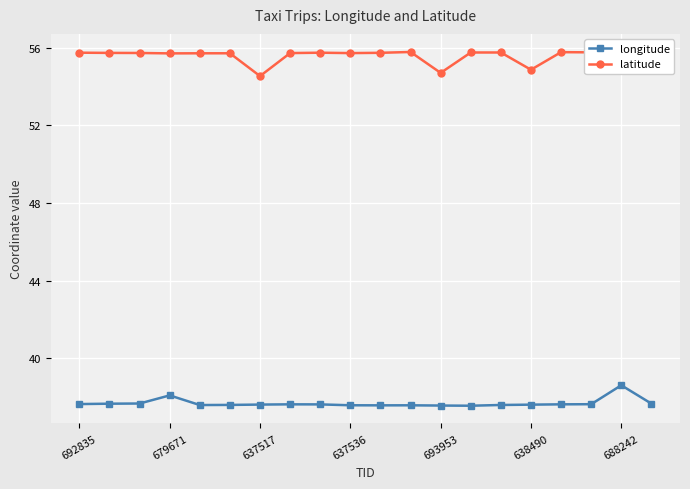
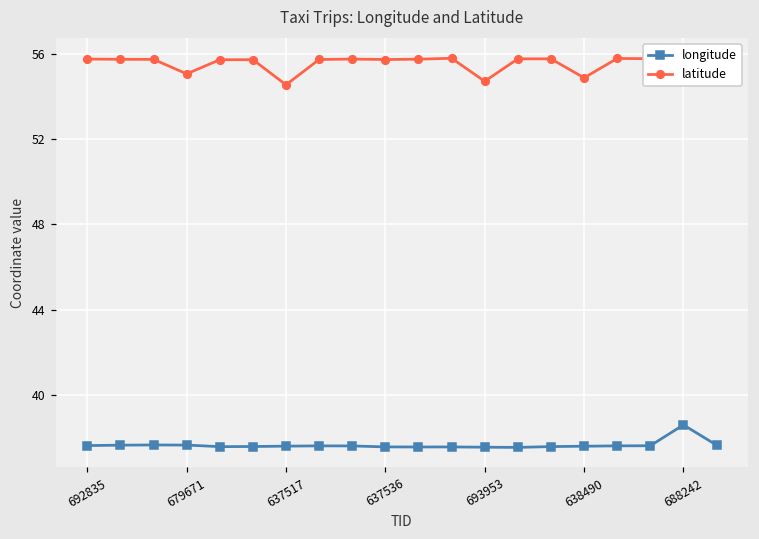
longitude, 679671: 38.1 -> 37.7
latitude, 679671: 55.7 -> 55.1
